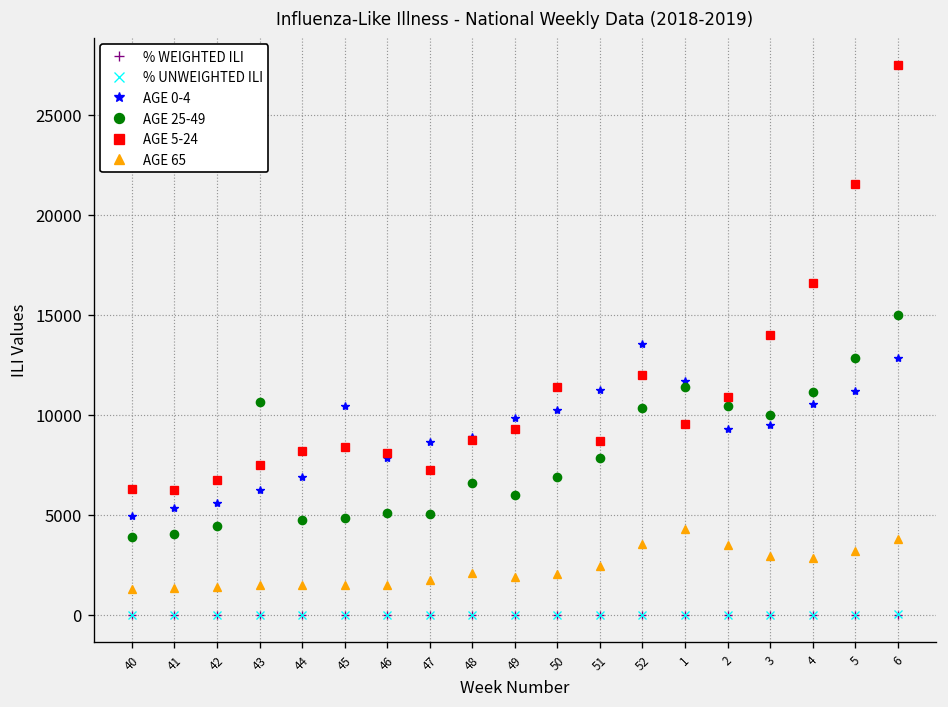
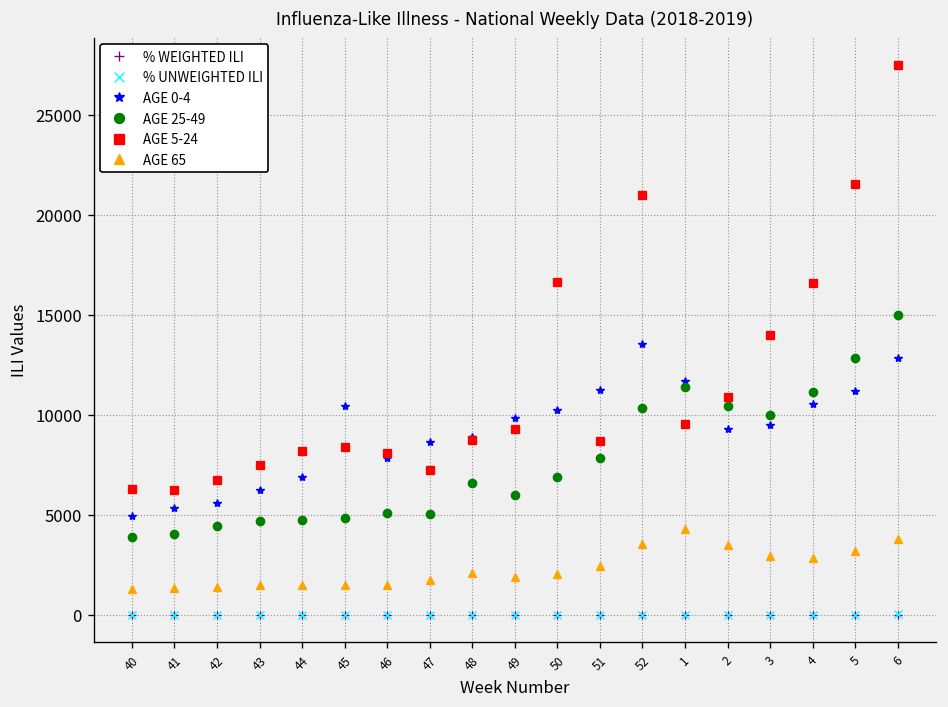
AGE 25-49, 43: 10600 -> 4700
AGE 5-24, 50: 11400 -> 16600
AGE 5-24, 52: 12000 -> 21000
